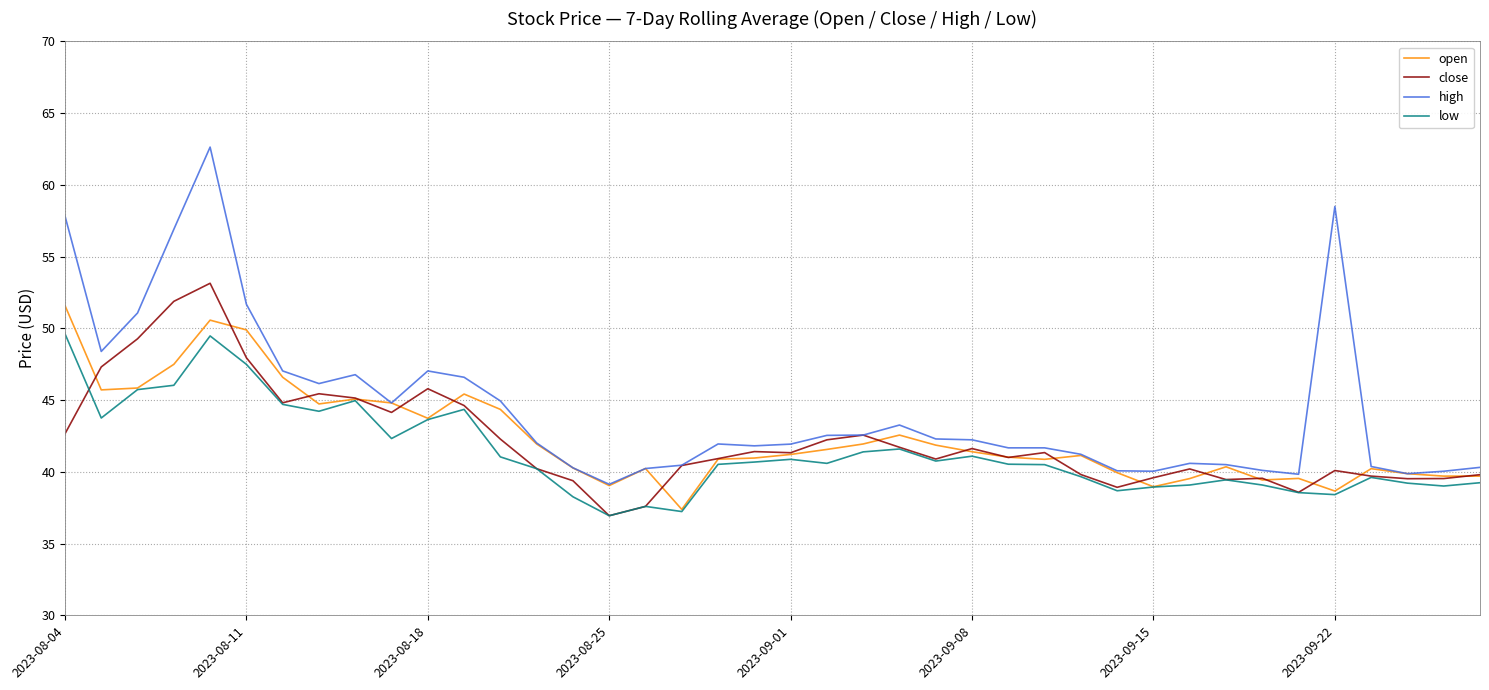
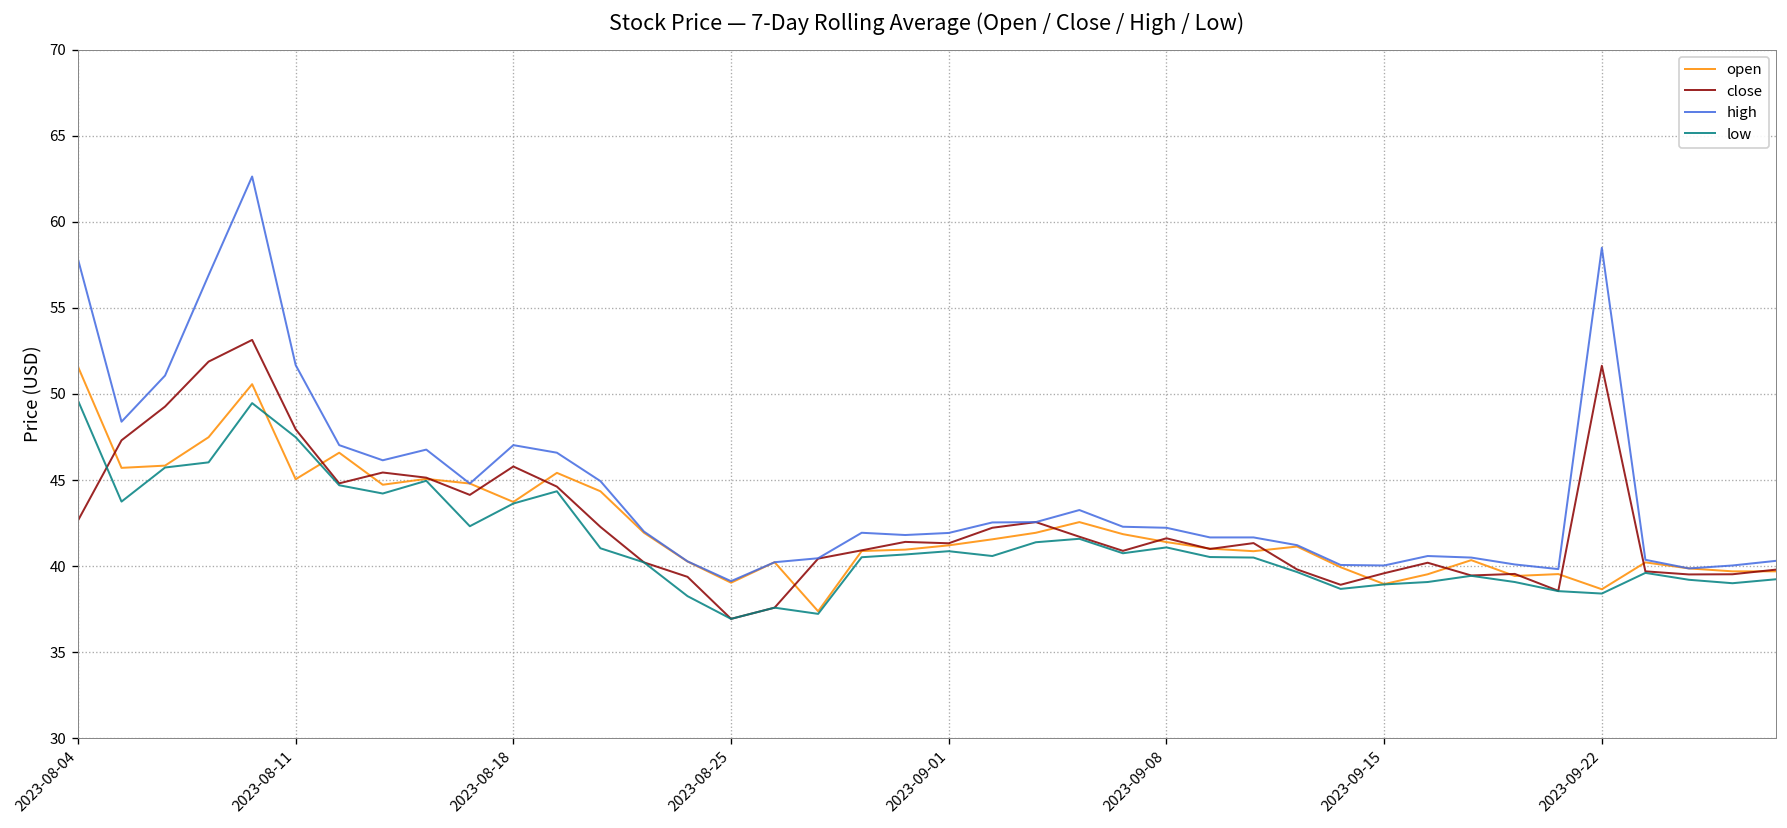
open, 2023-08-11: 49.9 -> 45.1
close, 2023-09-22: 40.1 -> 51.6
